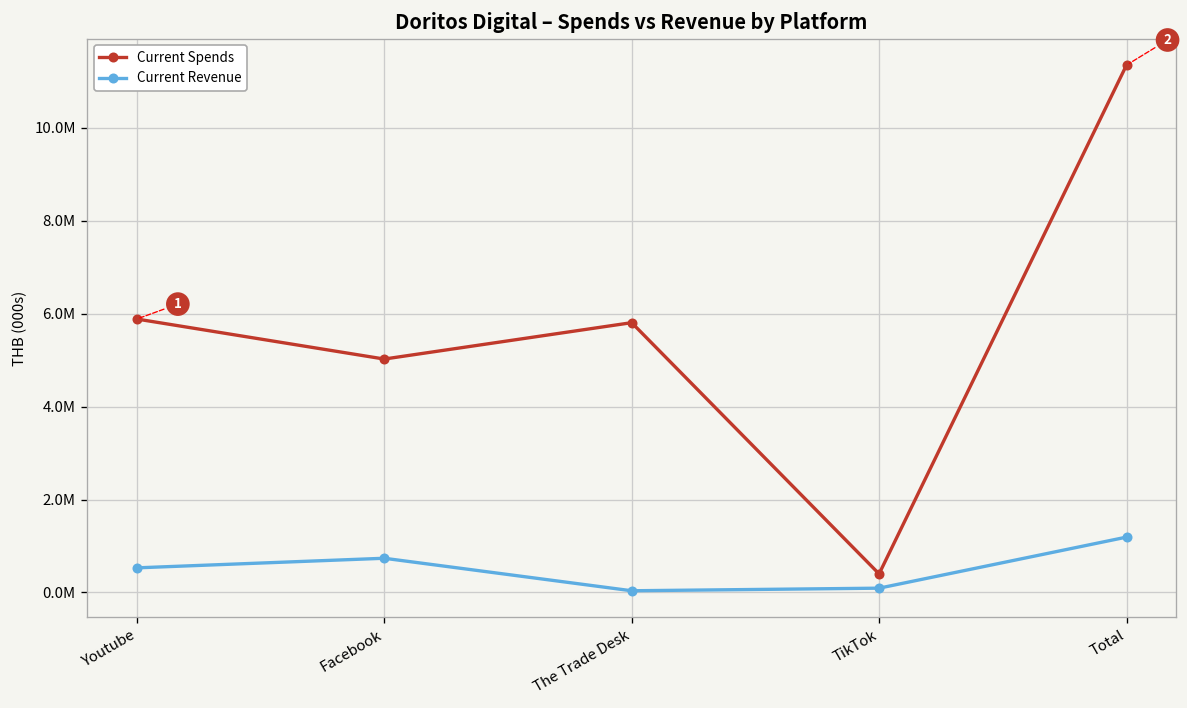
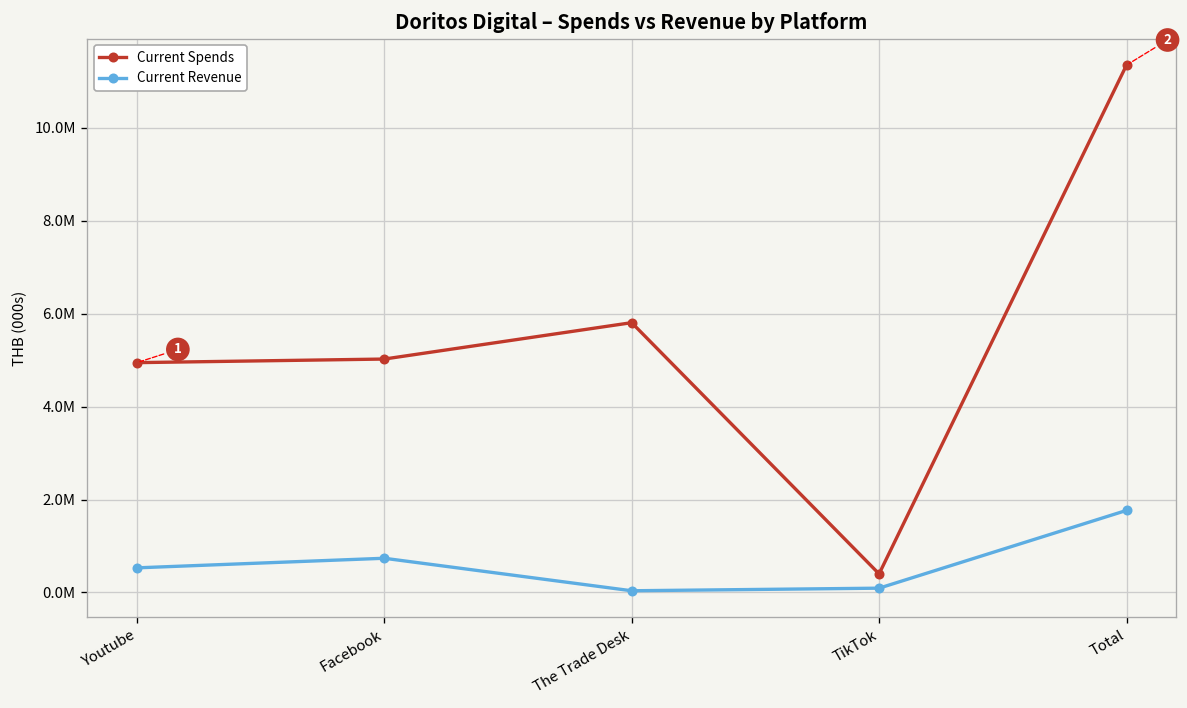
Current Spends, Youtube: 5900000 -> 4900000
Current Revenue, Total: 1200000 -> 1800000
